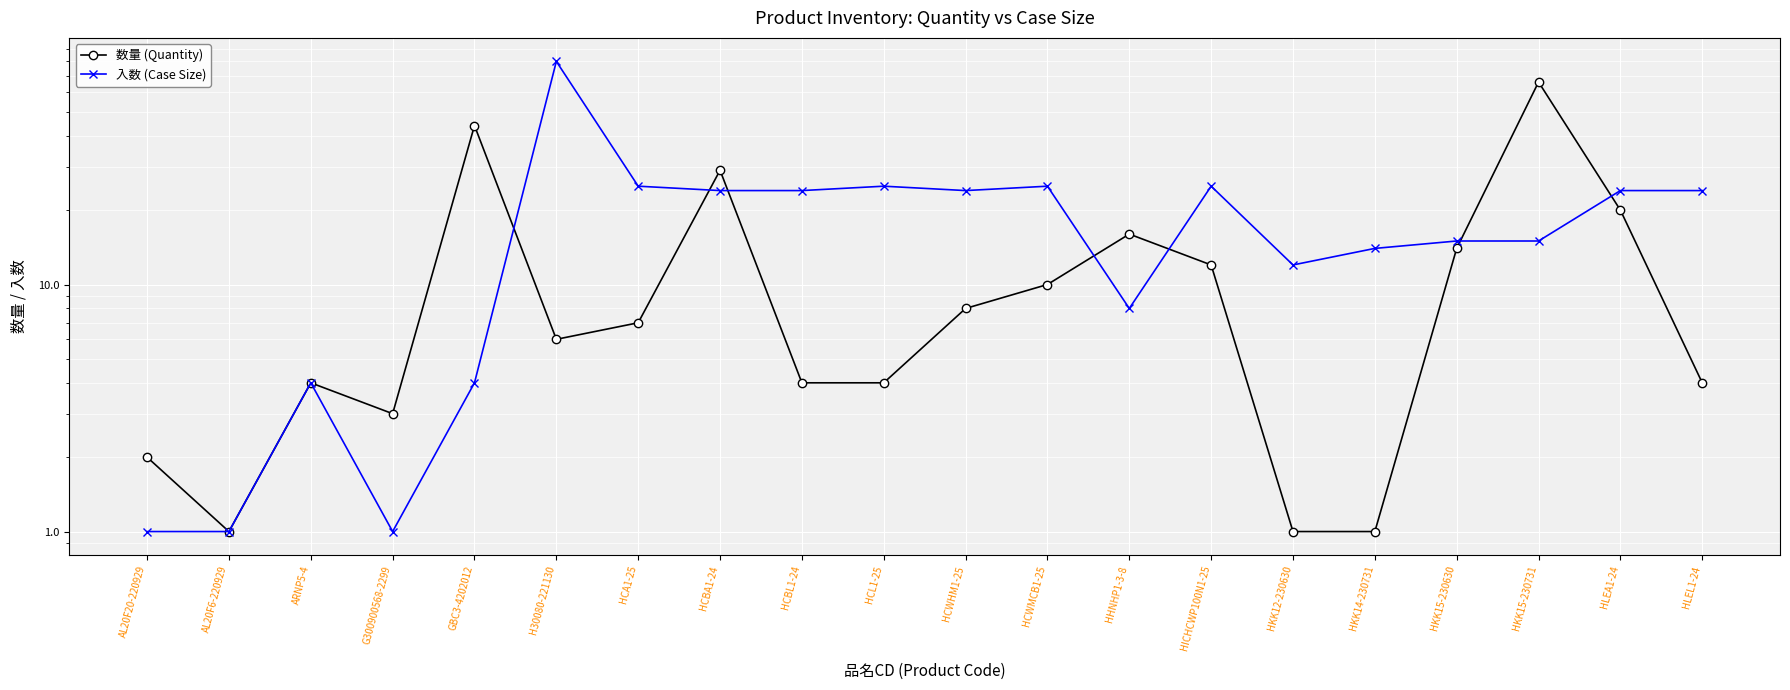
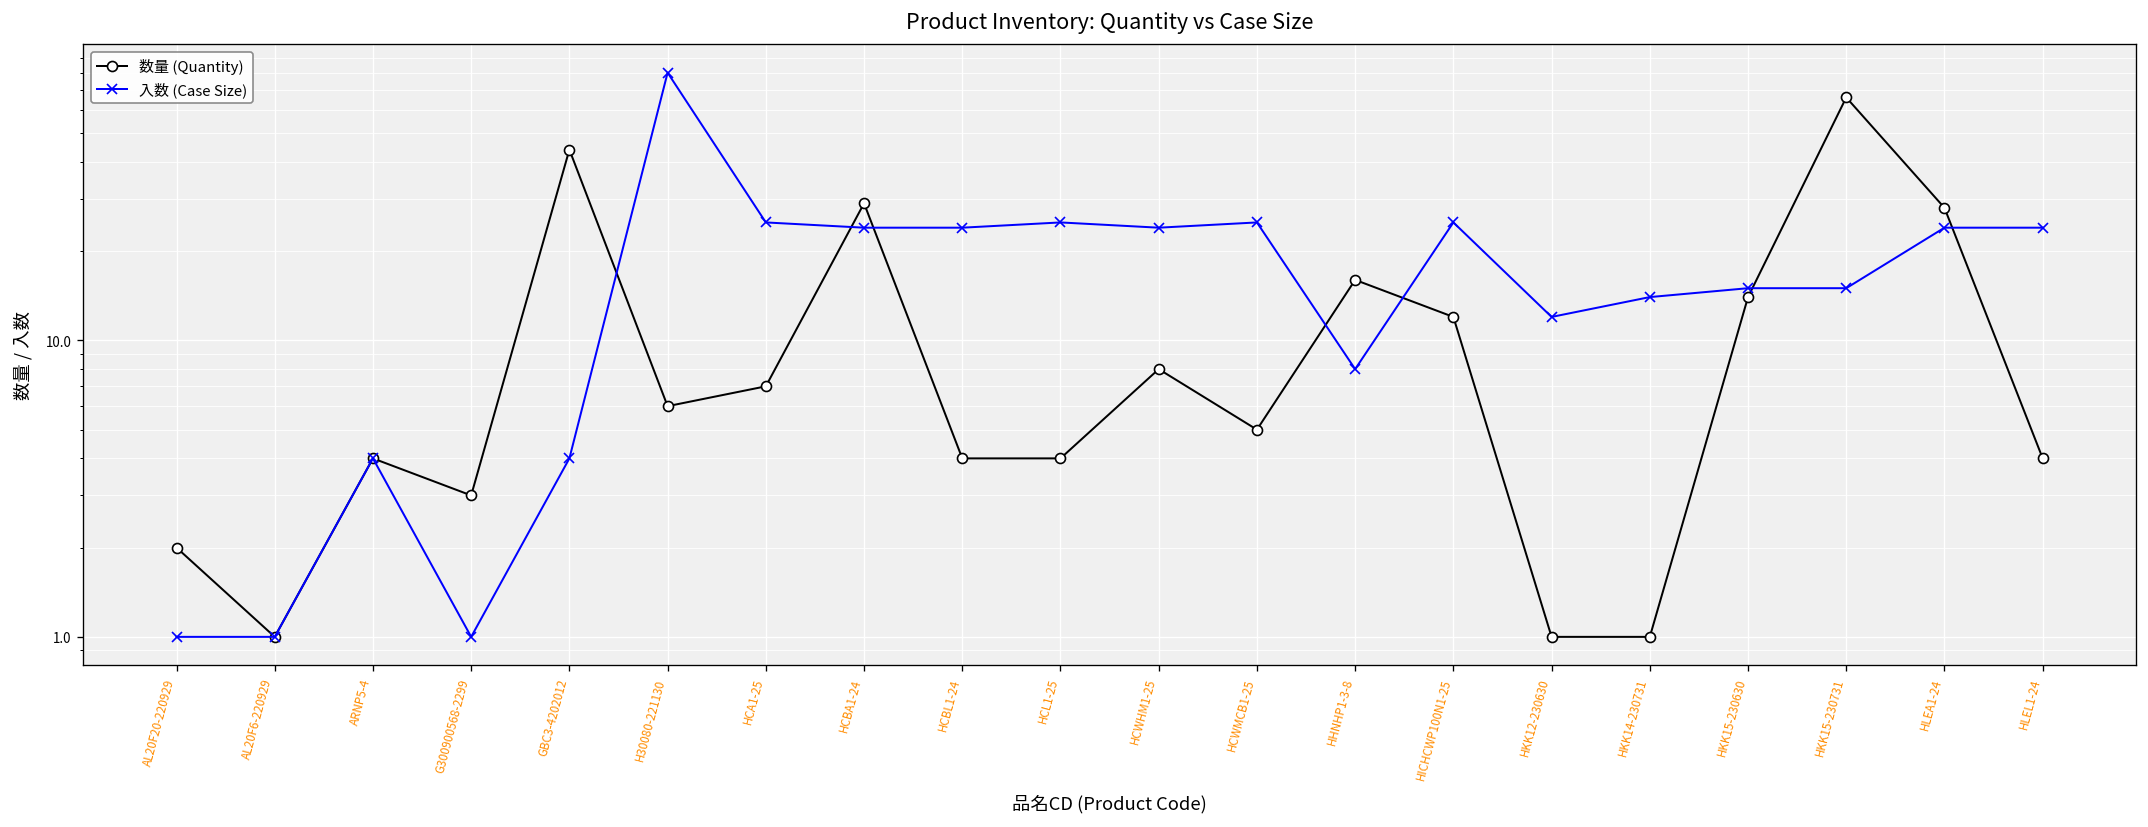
数量 (Quantity), HCWMCB1-25: 10 -> 5
数量 (Quantity), HLEA1-24: 20 -> 28
